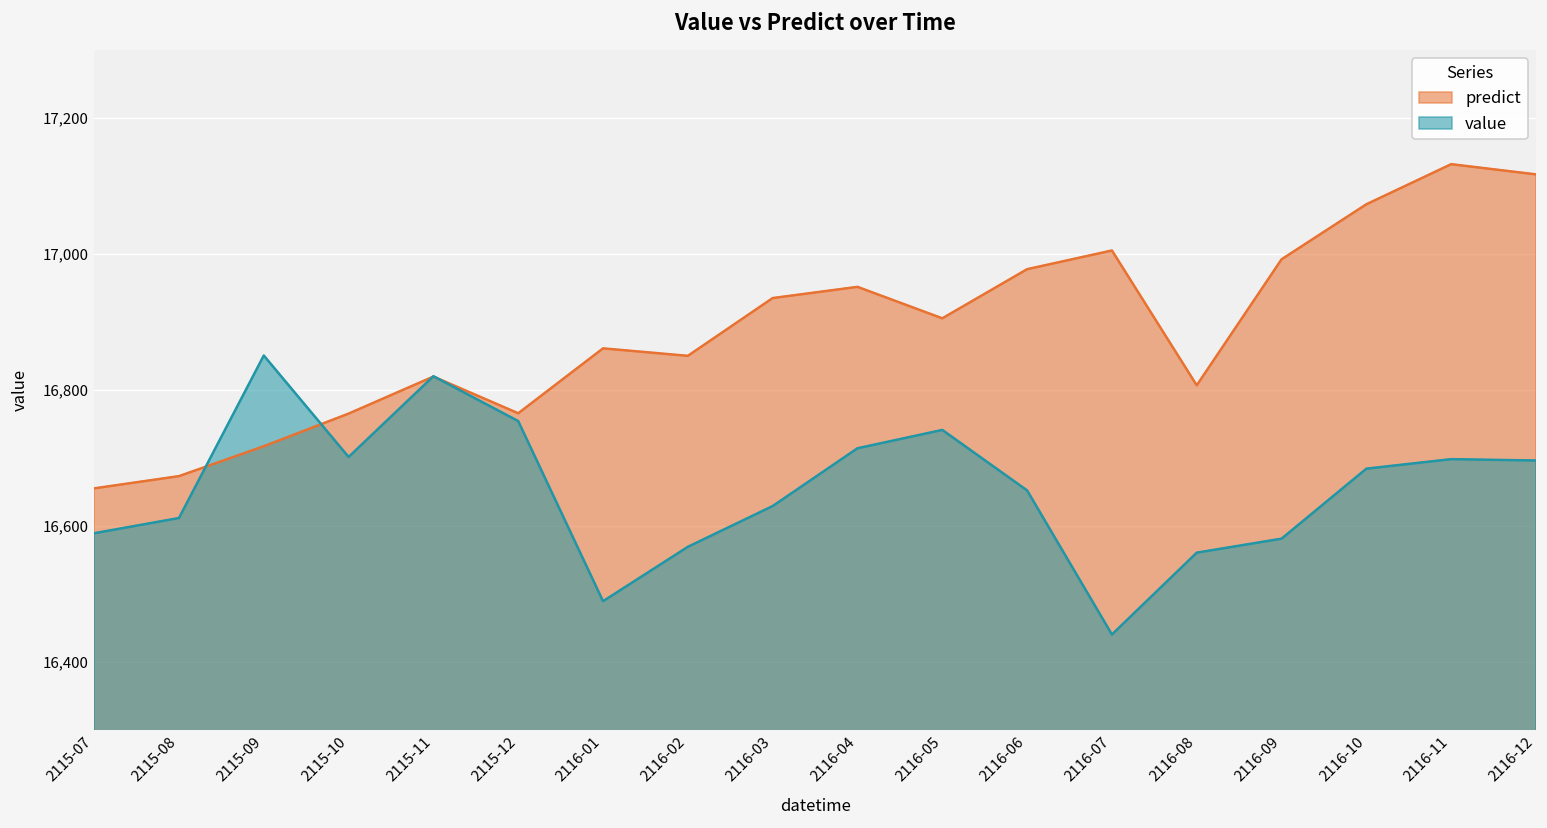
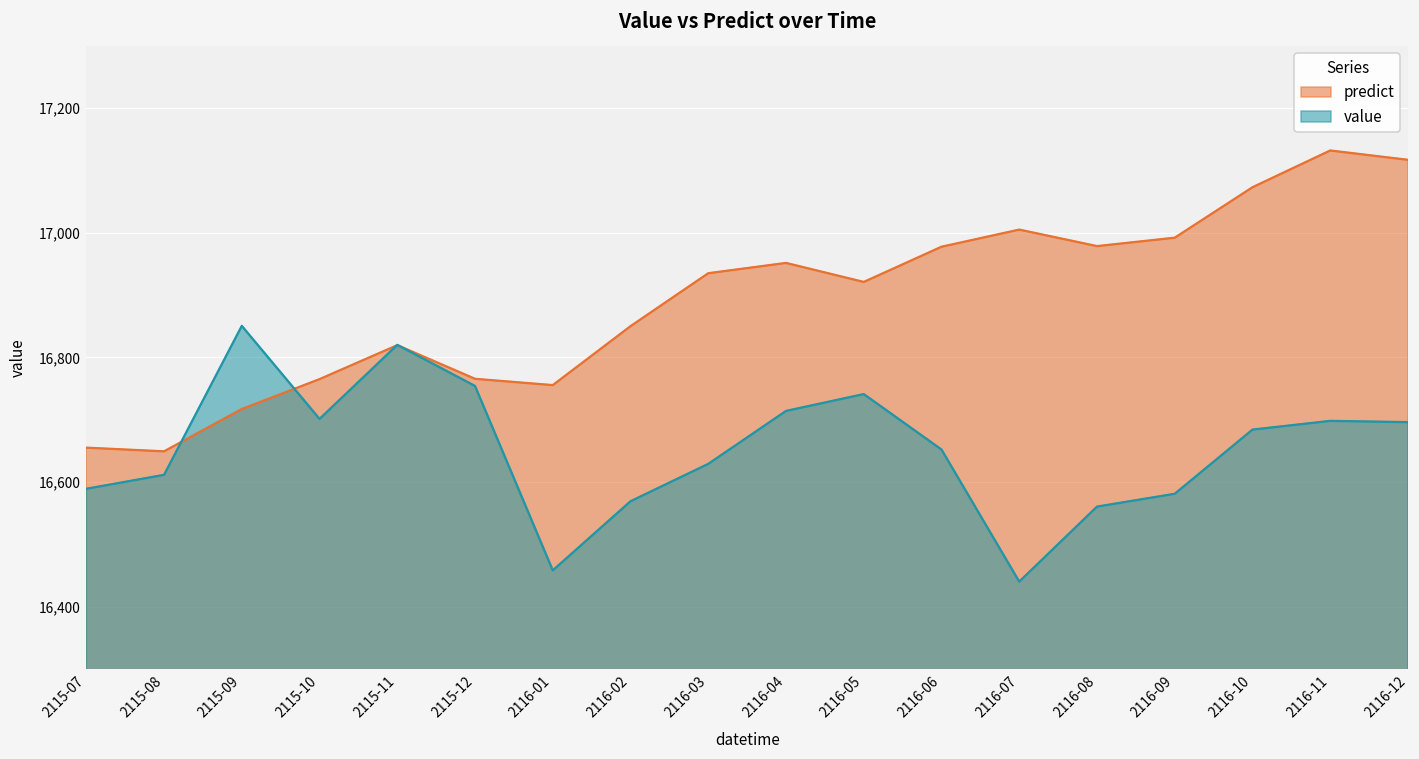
predict, 2115-08: 16,670 -> 16,650
predict, 2116-01: 16,860 -> 16,760
value, 2116-01: 16,490 -> 16,460
predict, 2116-05: 16,910 -> 16,920
predict, 2116-08: 16,810 -> 16,980
